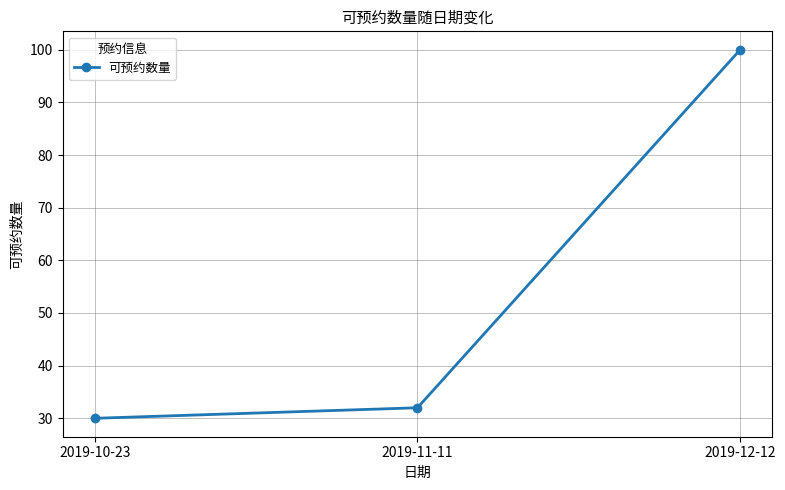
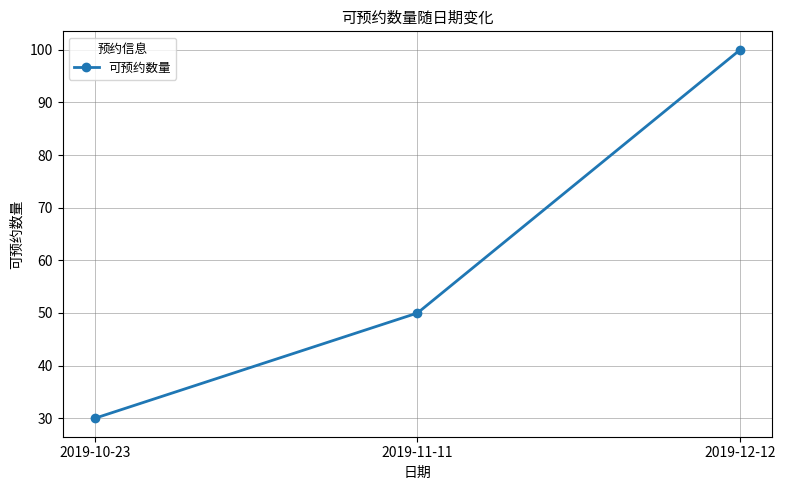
2019-11-11: 32 -> 50
